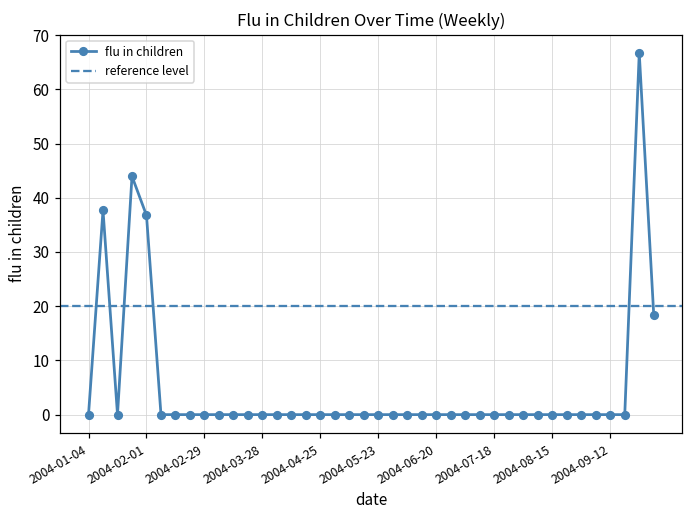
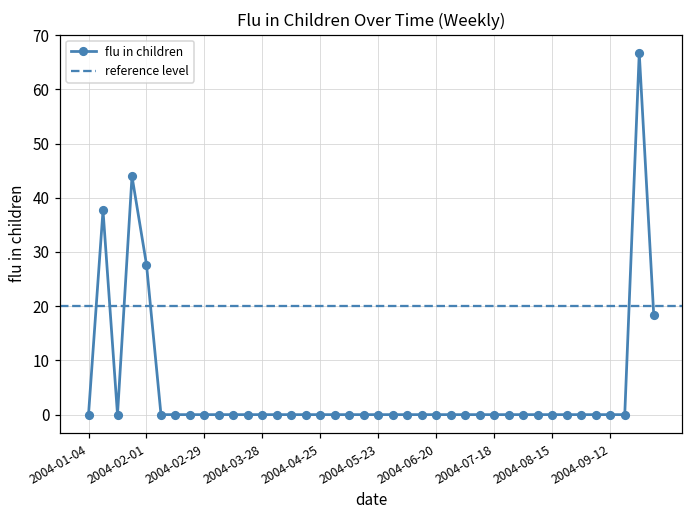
2004-02-01: 37 -> 28
